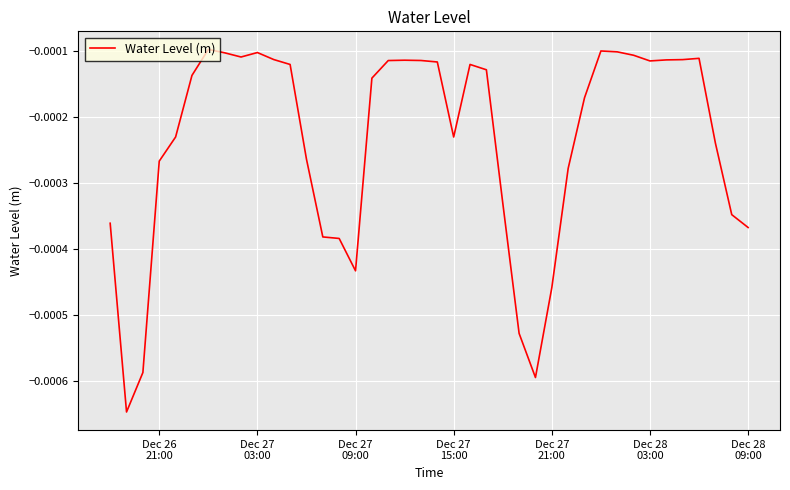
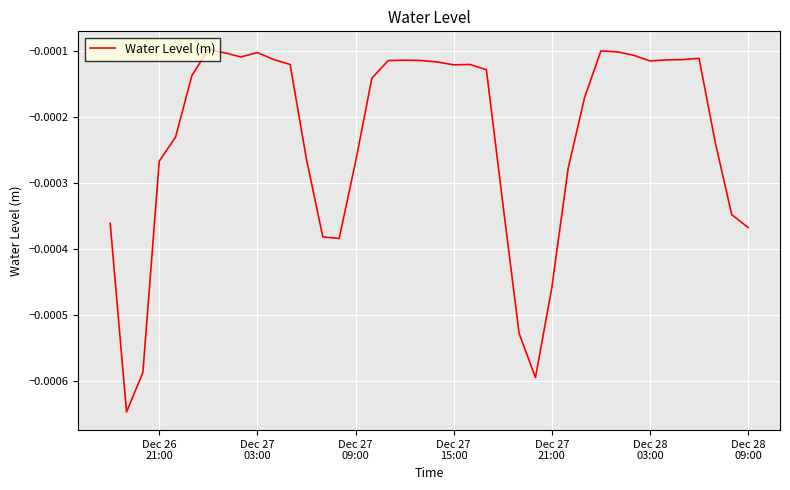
Dec 27 09:00: -0.00043 -> -0.00027
Dec 27 15:00: -0.00023 -> -0.00012
